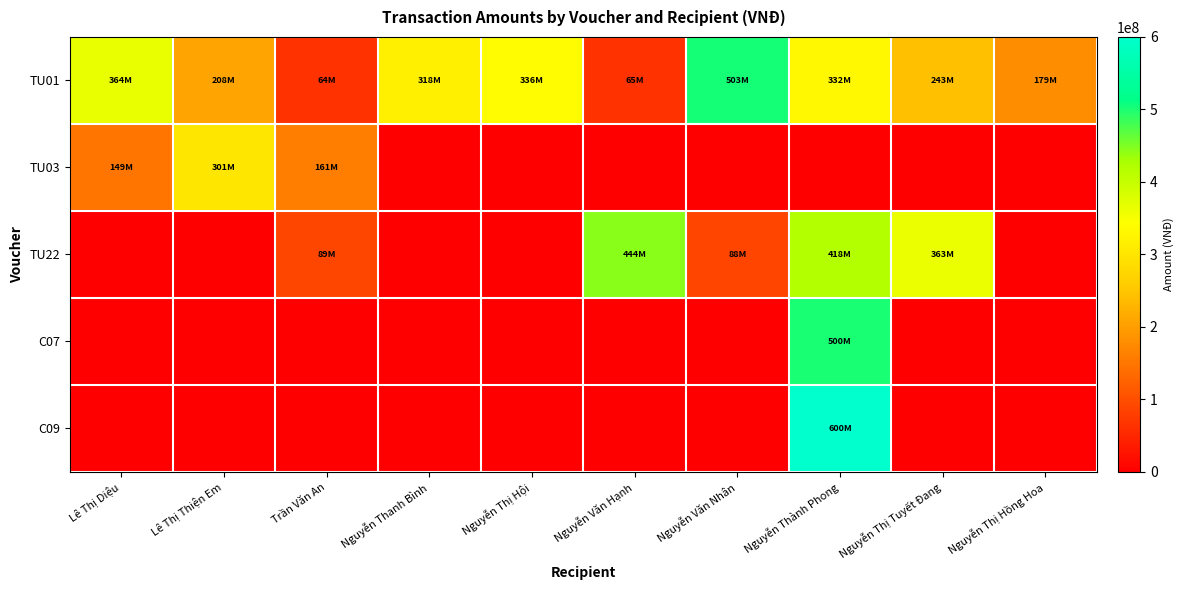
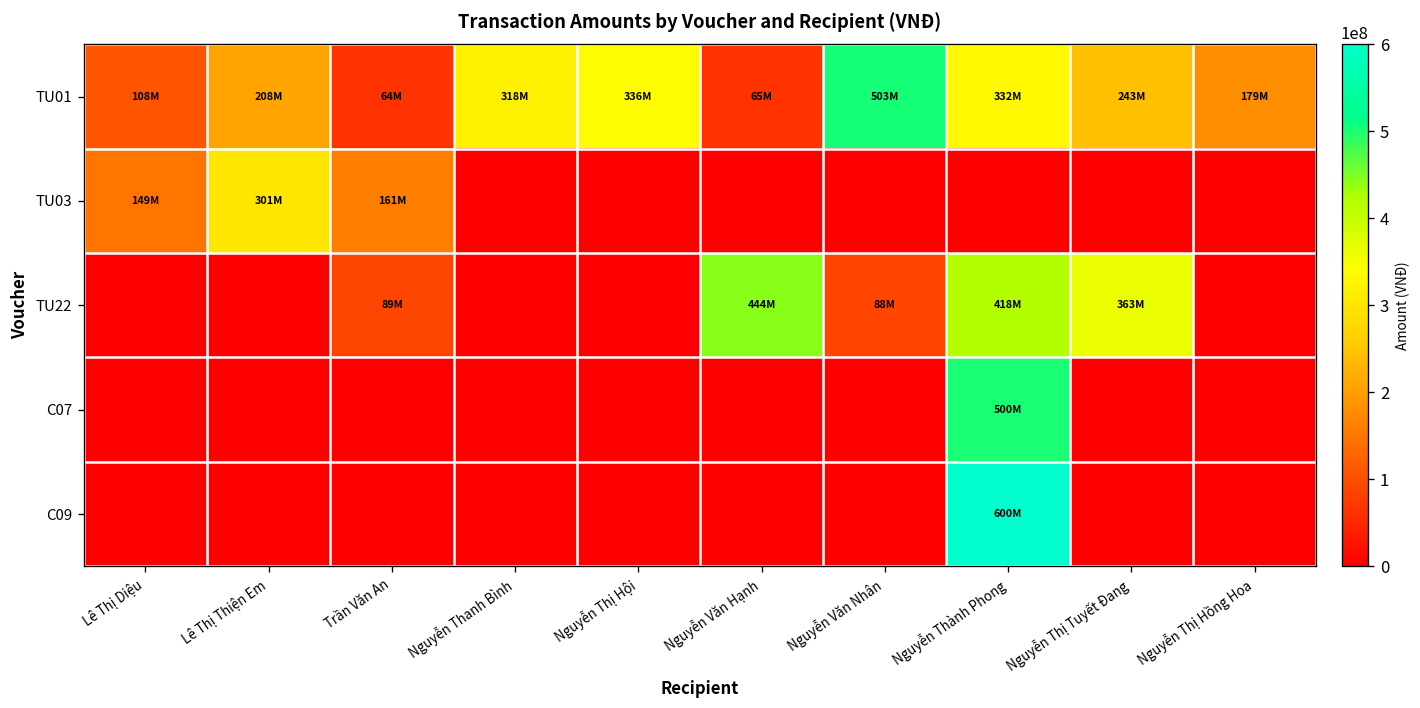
TU01, Lê Thị Diệu: 364M -> 108M
